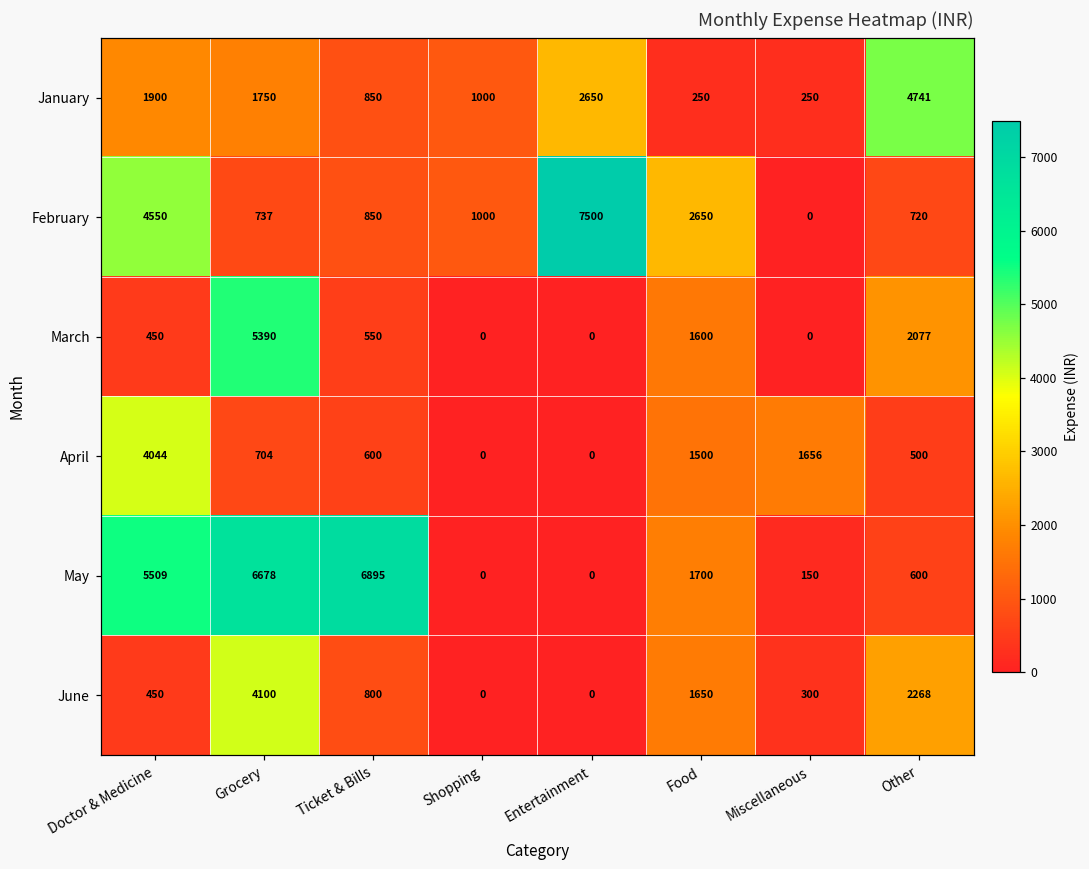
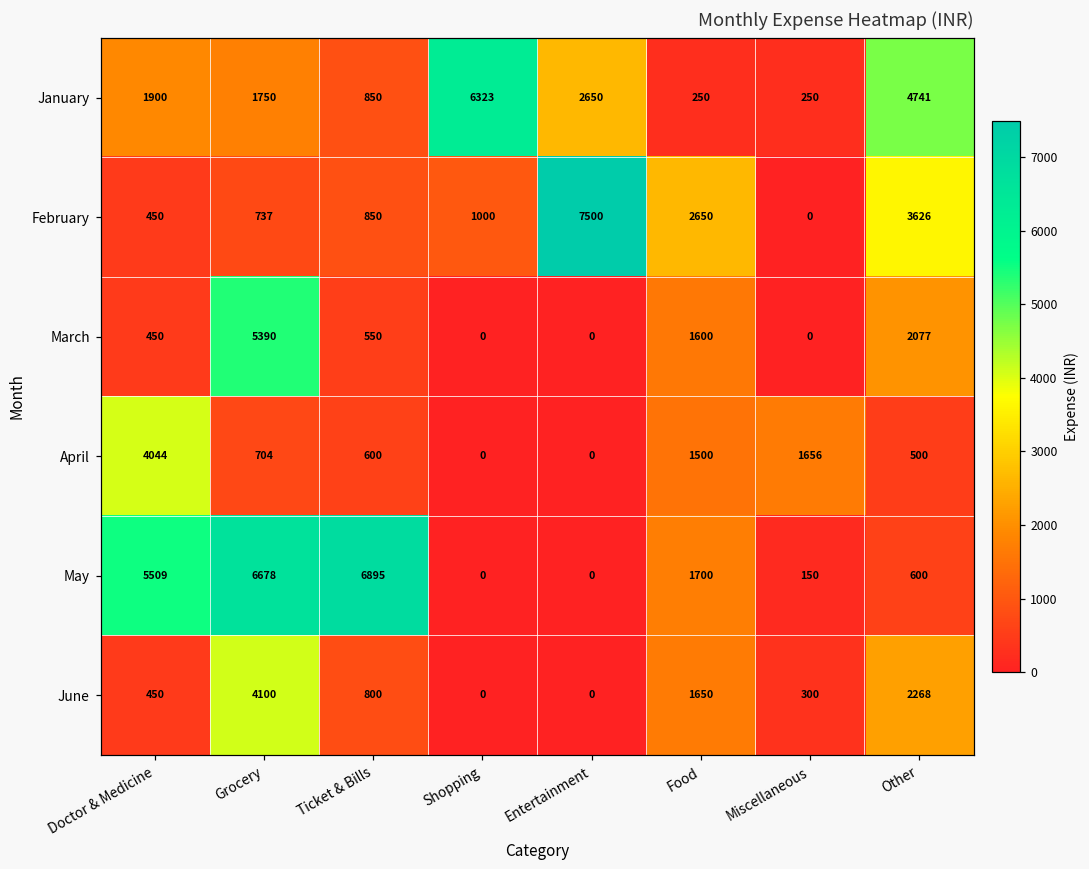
January, Shopping: 1000 -> 6323
February, Doctor & Medicine: 4550 -> 450
February, Other: 720 -> 3626
